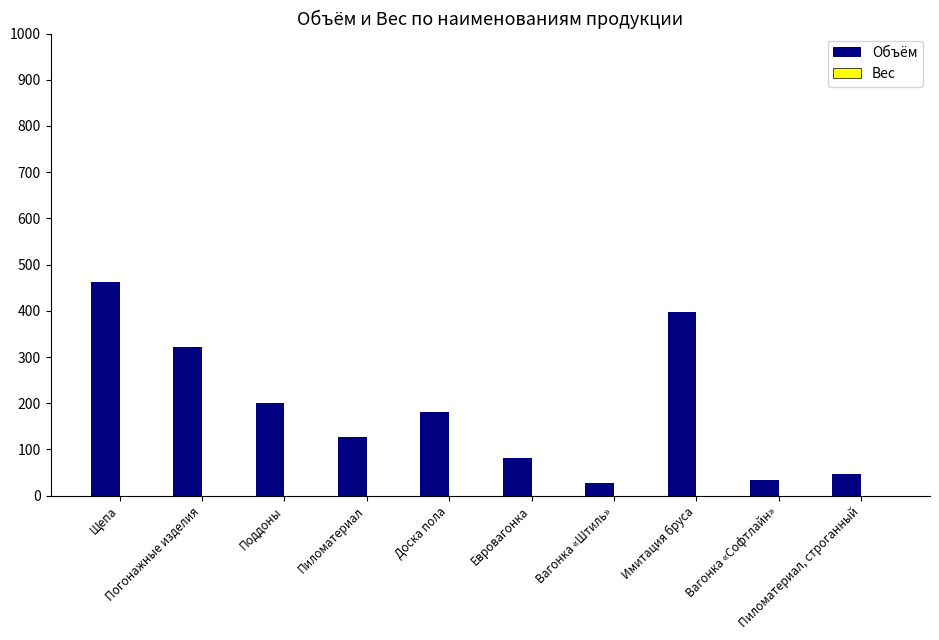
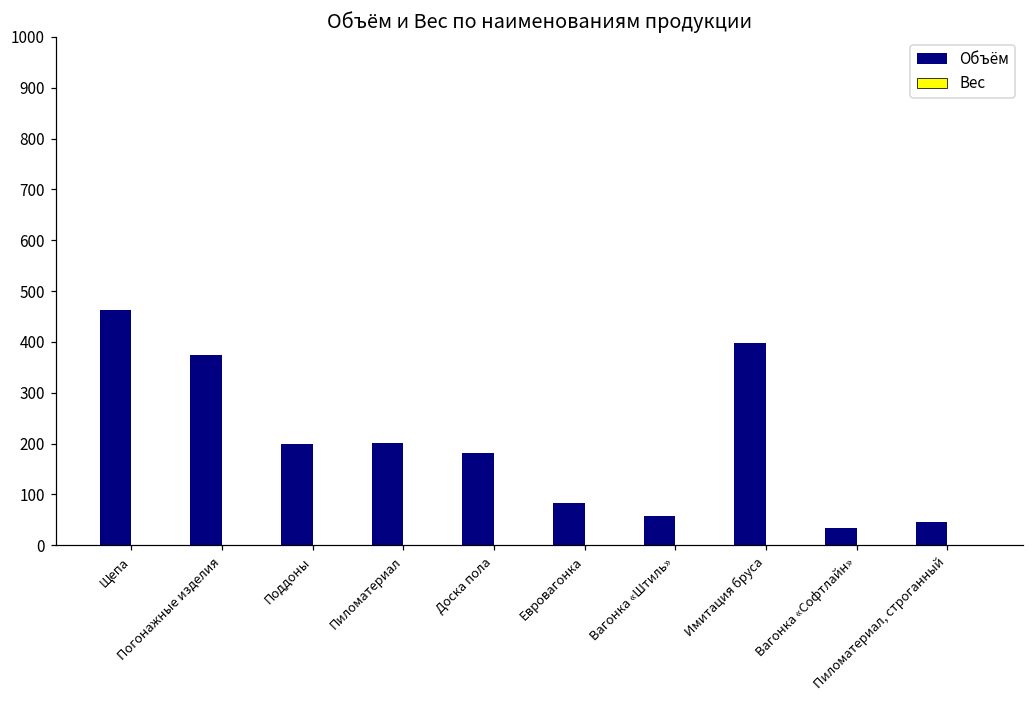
Объём, Погонажные изделия: 320 -> 370
Объём, Пиломатериал: 130 -> 200
Объём, Вагонка «Штиль»: 30 -> 60
